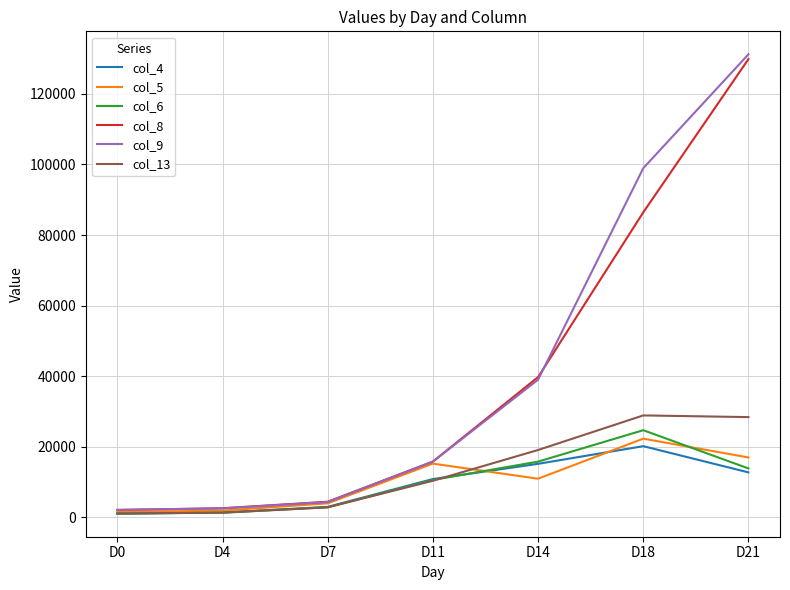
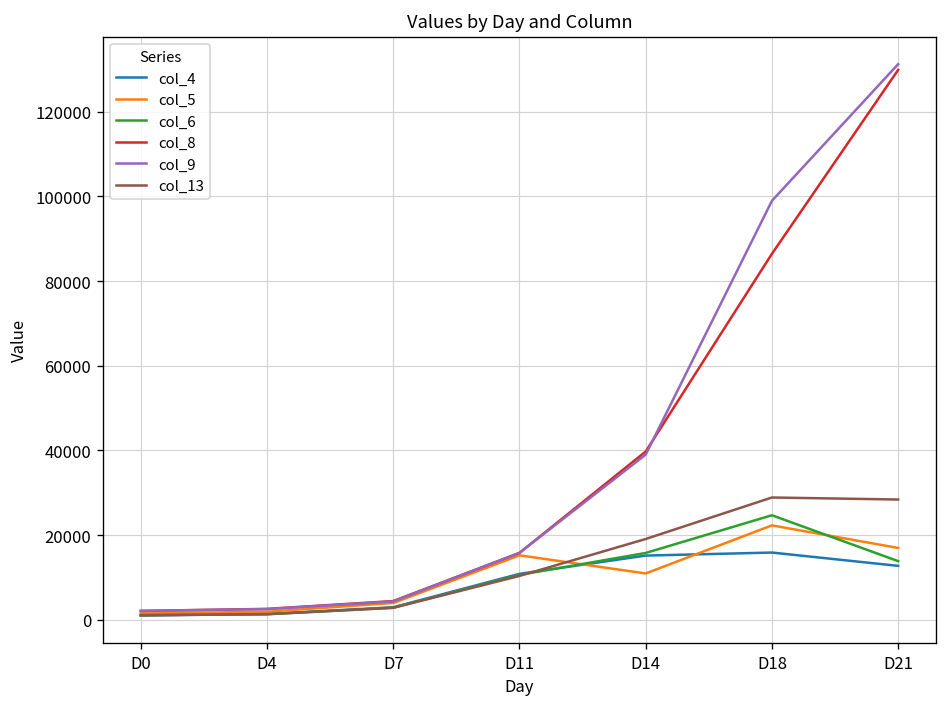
col_4, D18: 20000 -> 16000
